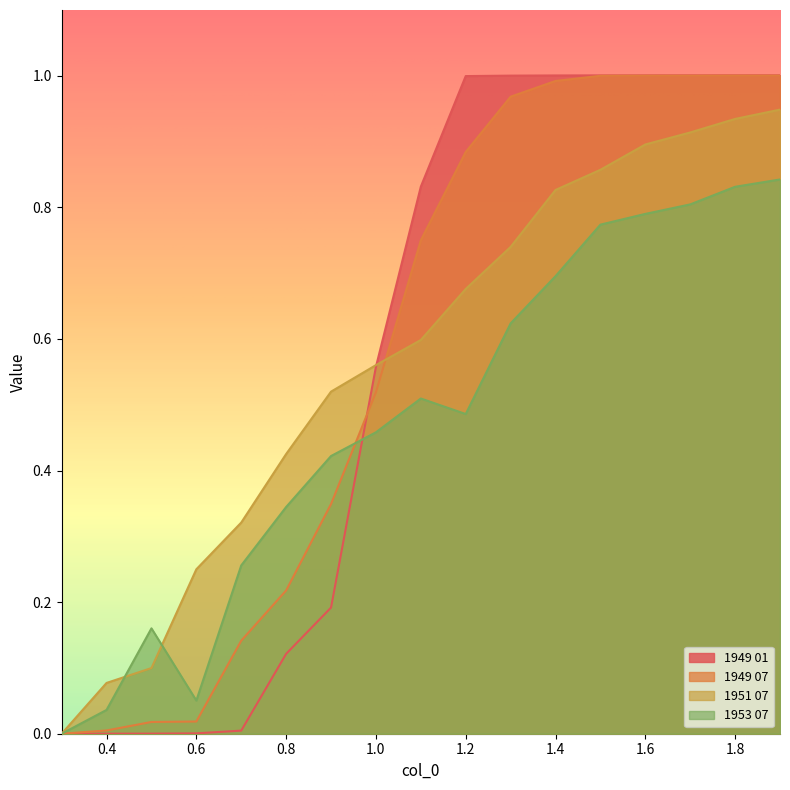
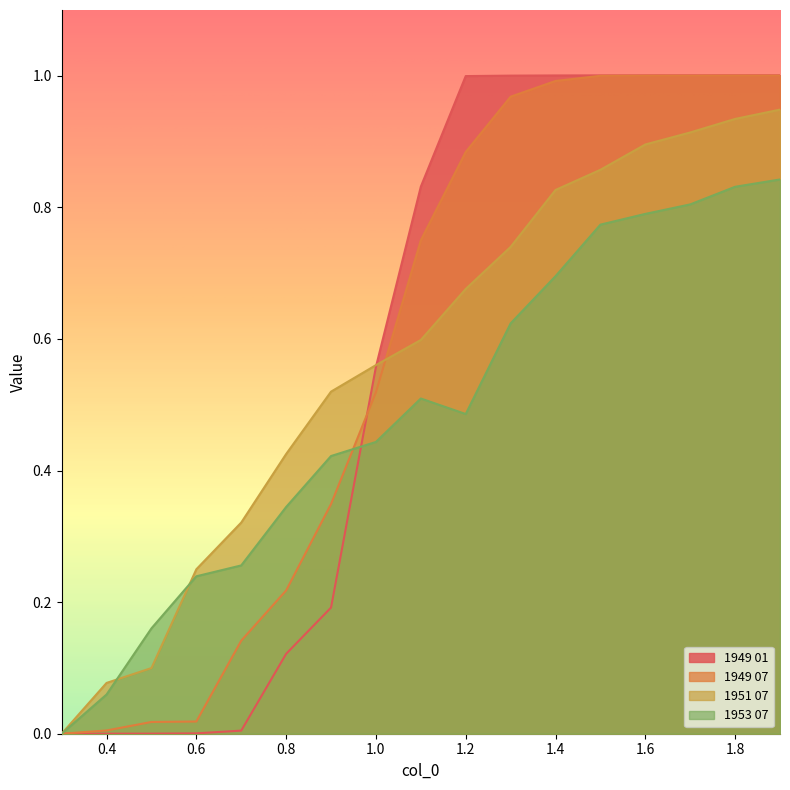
1953 07, 0.4: 0.04 -> 0.06
1953 07, 0.6: 0.05 -> 0.24
1953 07, 1.0: 0.46 -> 0.44
